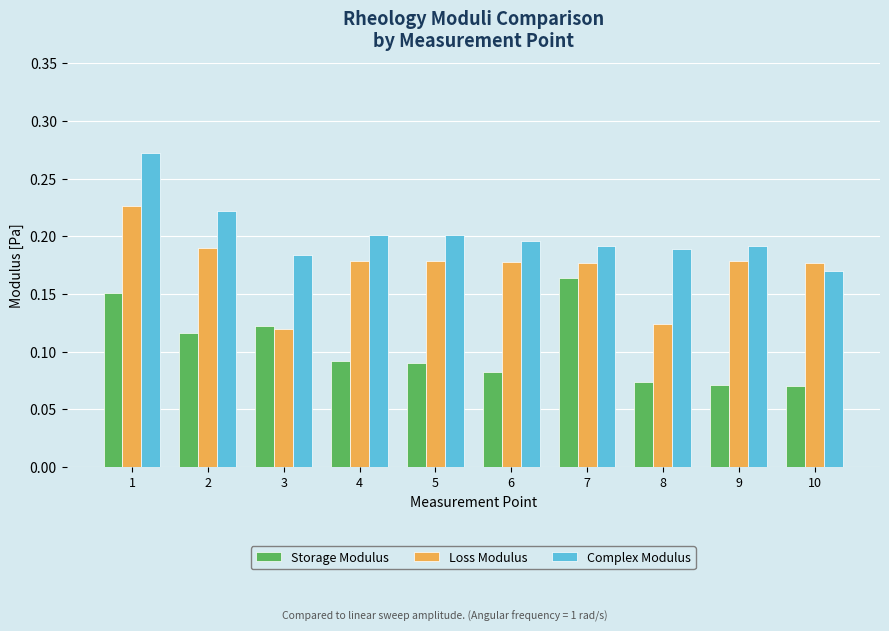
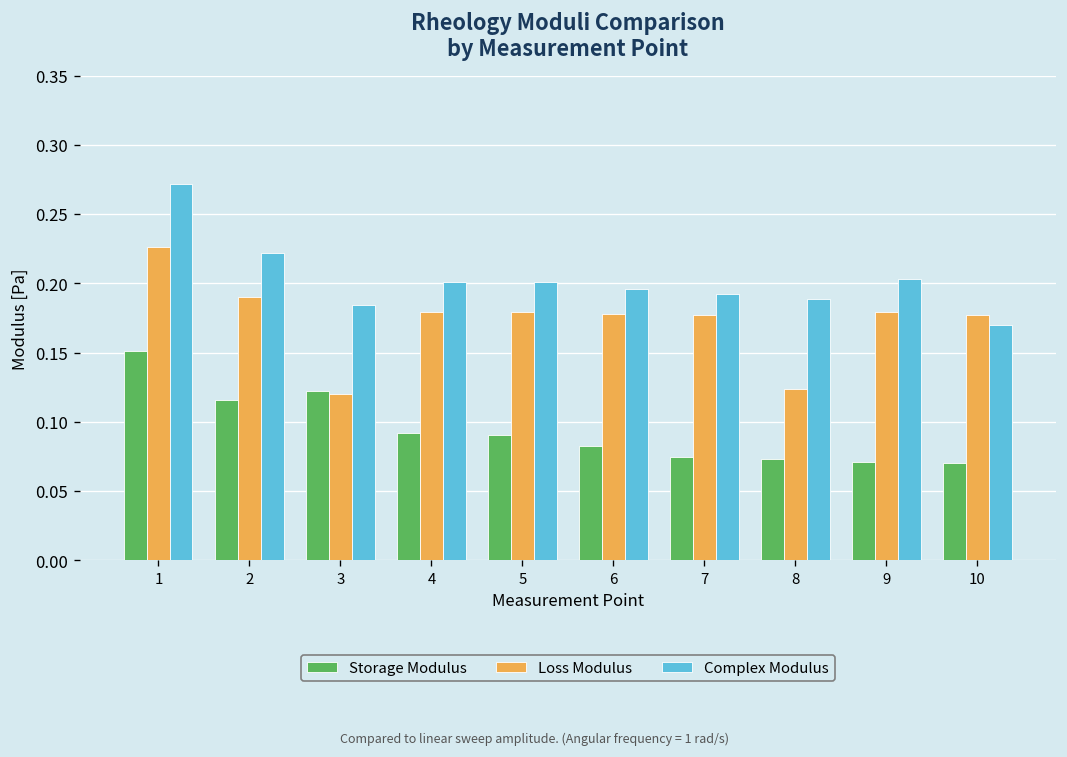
Storage Modulus, 7: 0.164 -> 0.075
Complex Modulus, 9: 0.192 -> 0.203
